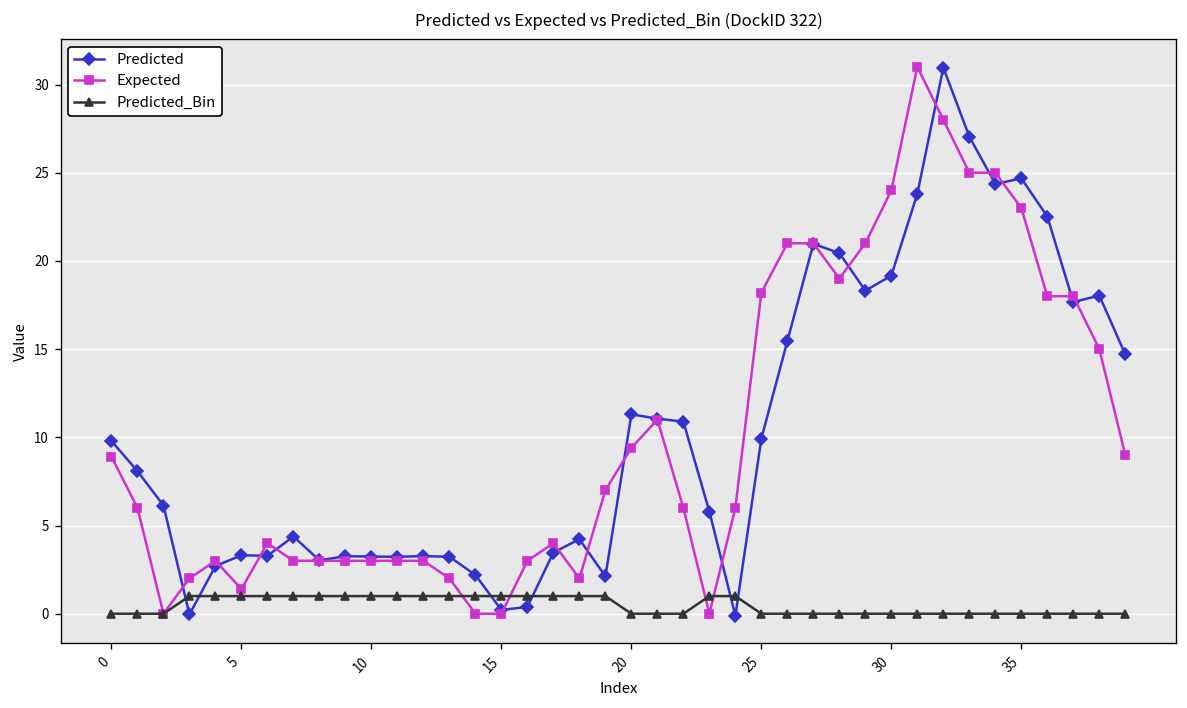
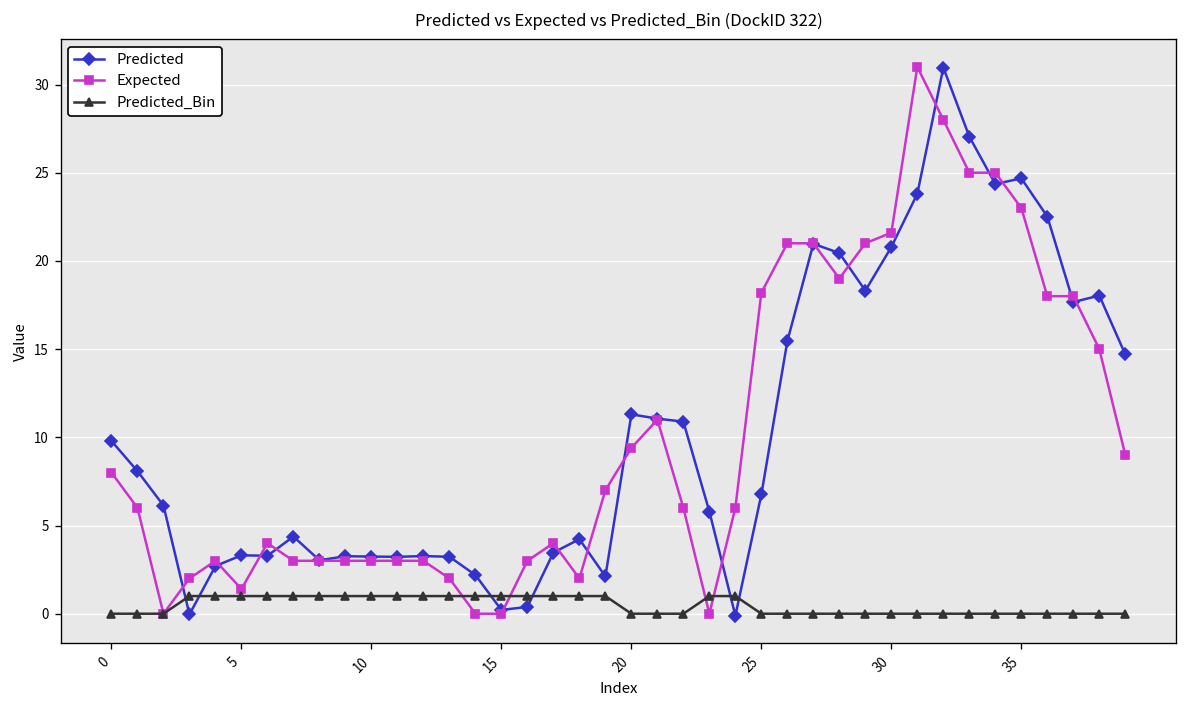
Expected, 0: 8.9 -> 8.0
Predicted, 25: 9.9 -> 6.8
Predicted, 30: 19.2 -> 20.8
Expected, 30: 24.0 -> 21.6
